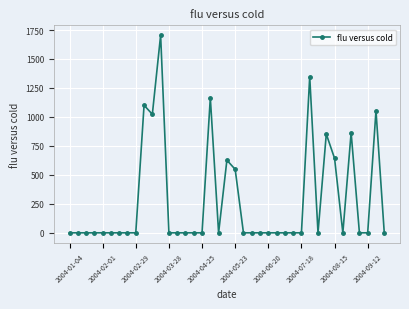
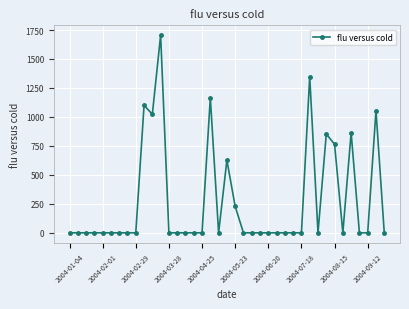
2004-05-23: 550 -> 230
2004-08-15: 640 -> 760
